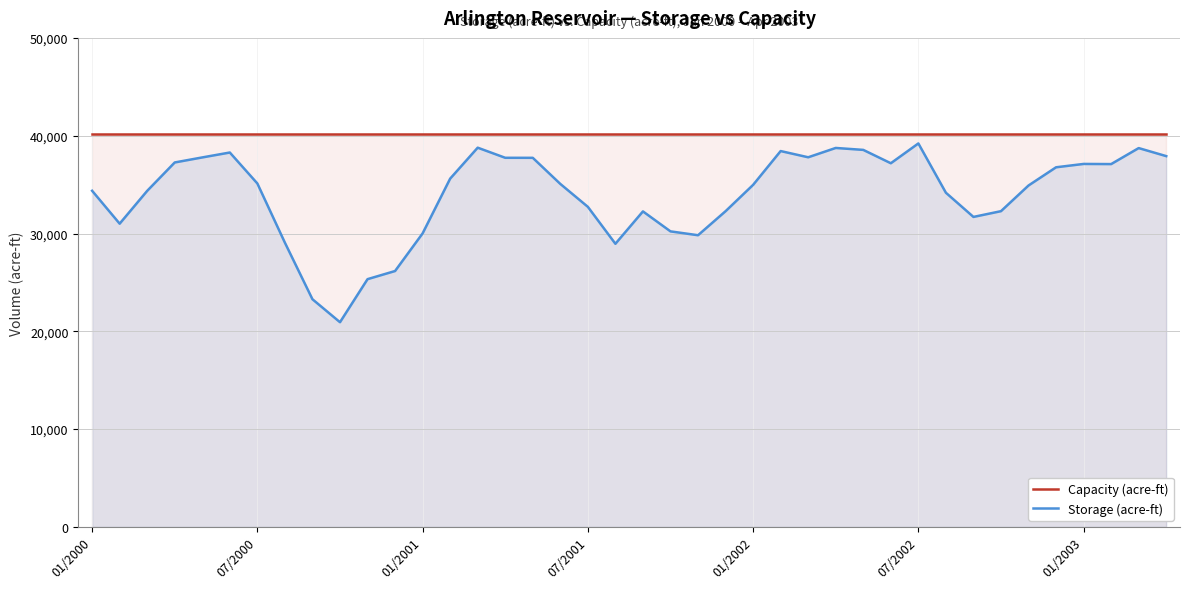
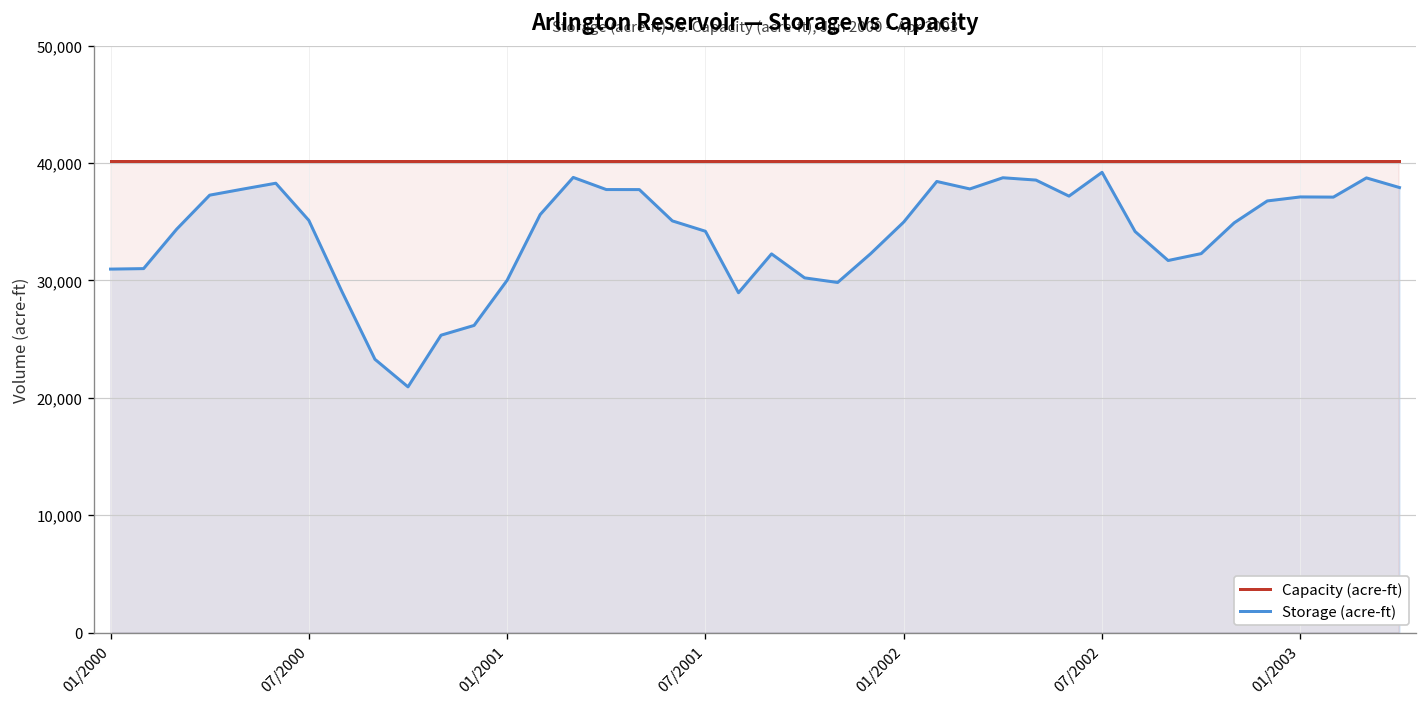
Storage (acre-ft), 01/2000: 34,000 -> 31,000
Storage (acre-ft), 07/2001: 33,000 -> 34,000
